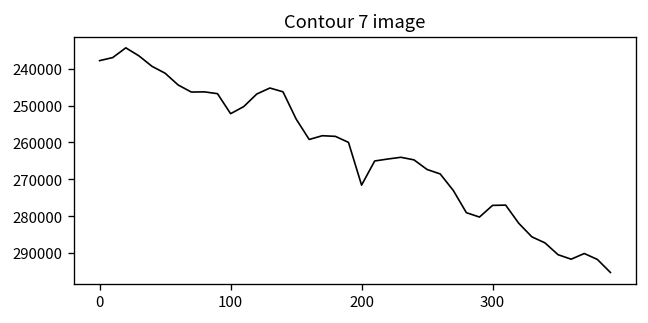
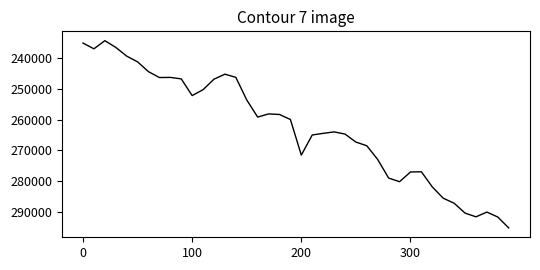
0: 238000 -> 235000
